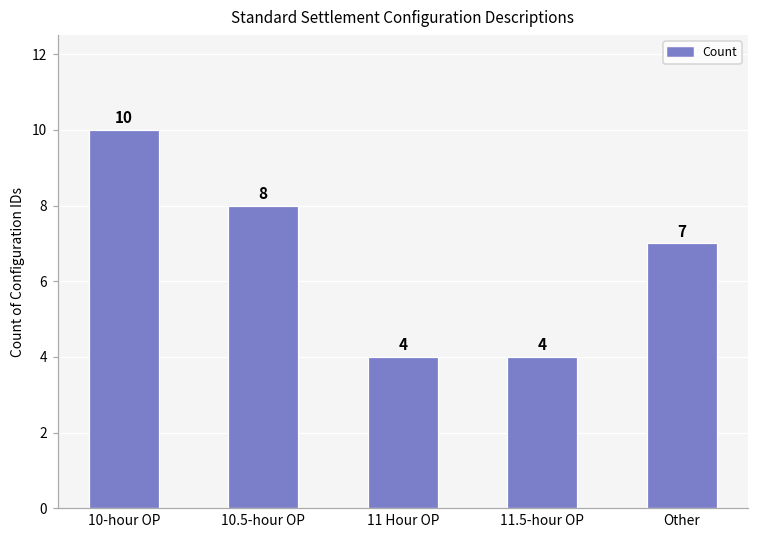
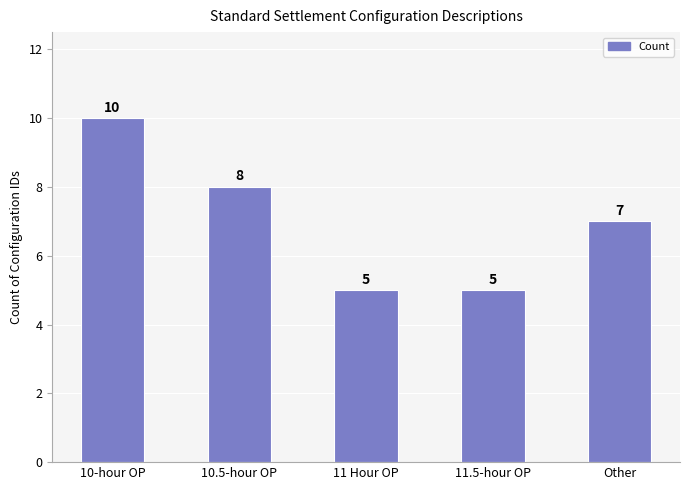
11 Hour OP: 4 -> 5
11.5-hour OP: 4 -> 5
